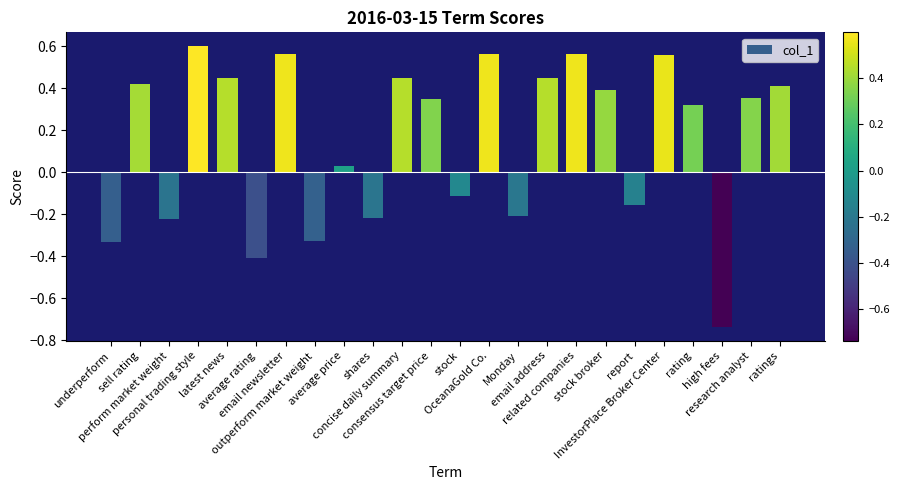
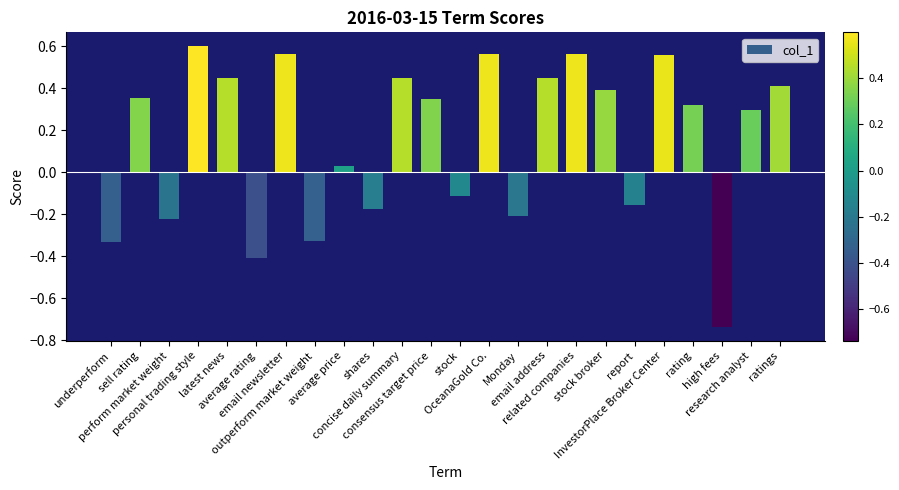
sell rating: 0.42 -> 0.35
shares: -0.22 -> -0.18
research analyst: 0.35 -> 0.29
